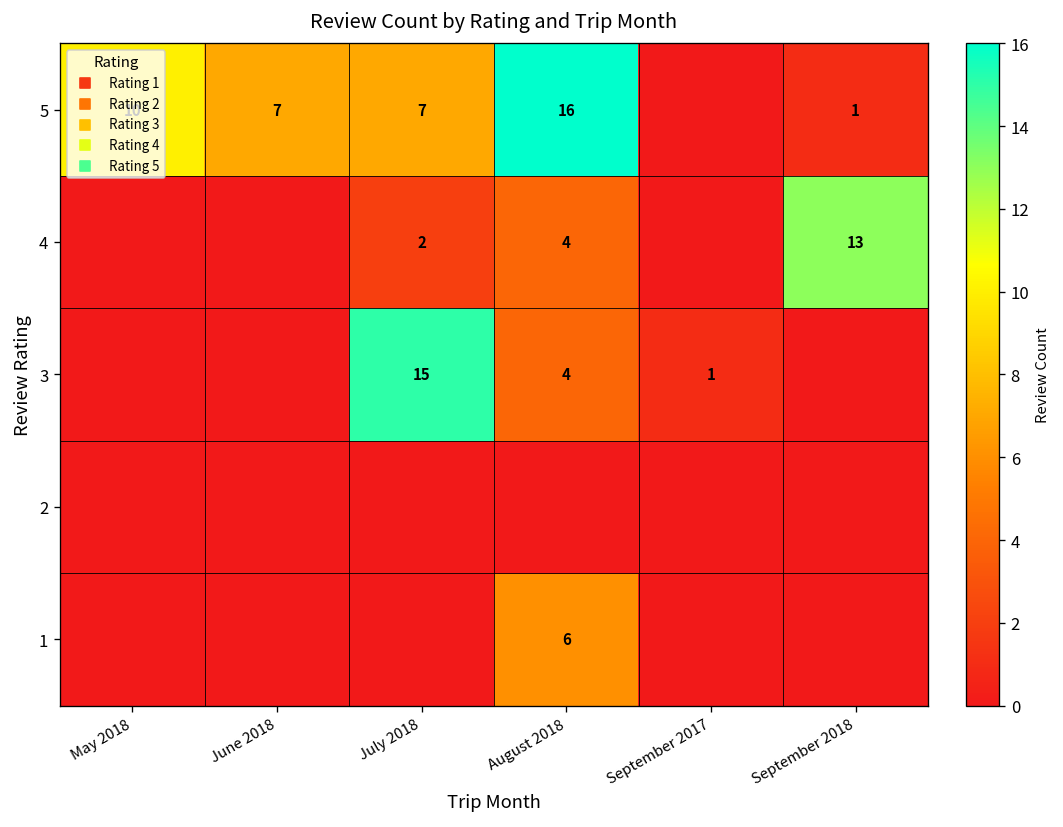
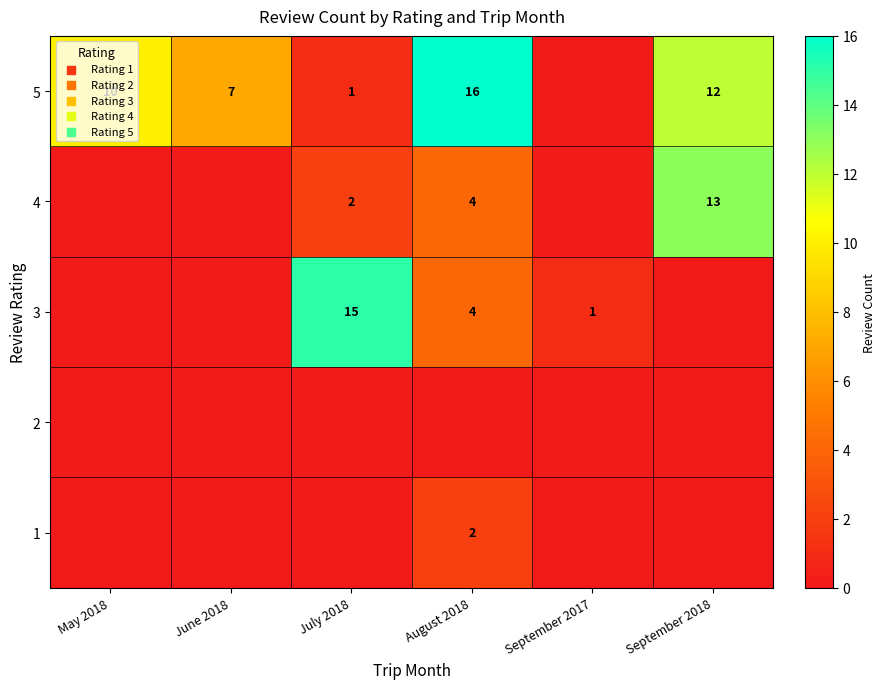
5, July 2018: 7 -> 1
5, September 2018: 1 -> 12
1, August 2018: 6 -> 2
